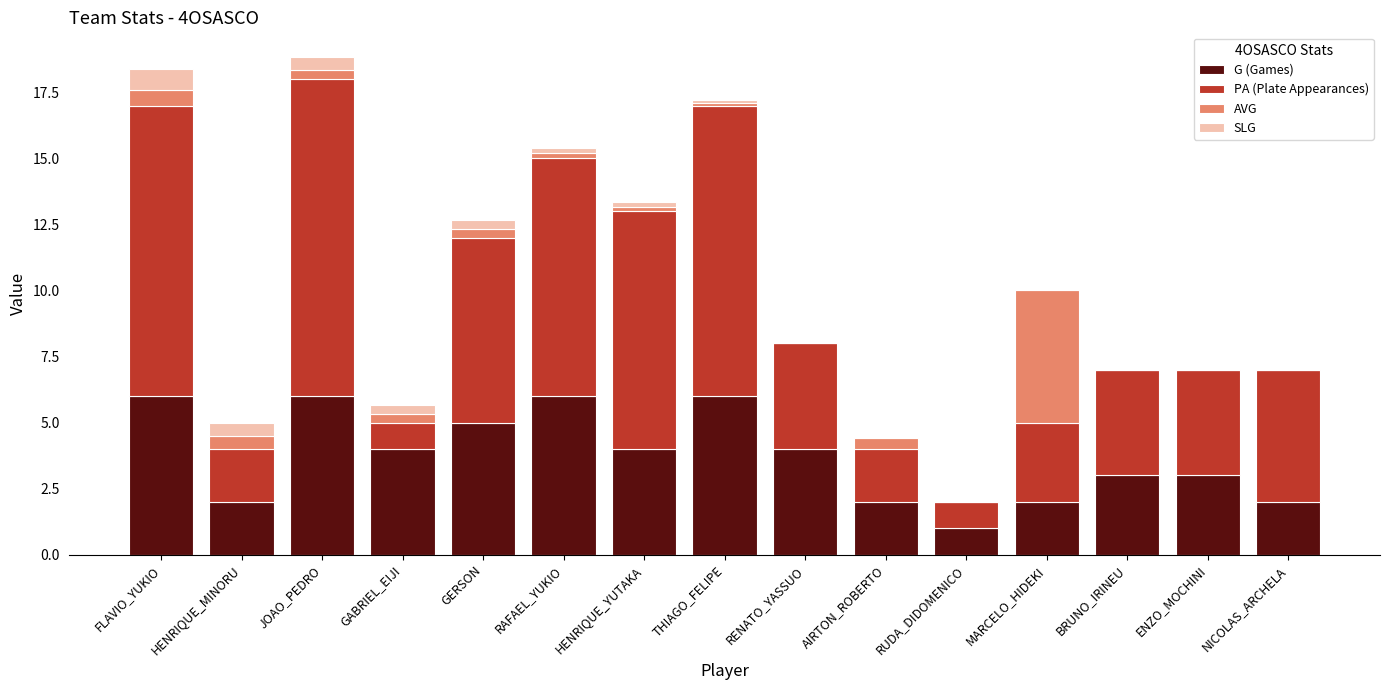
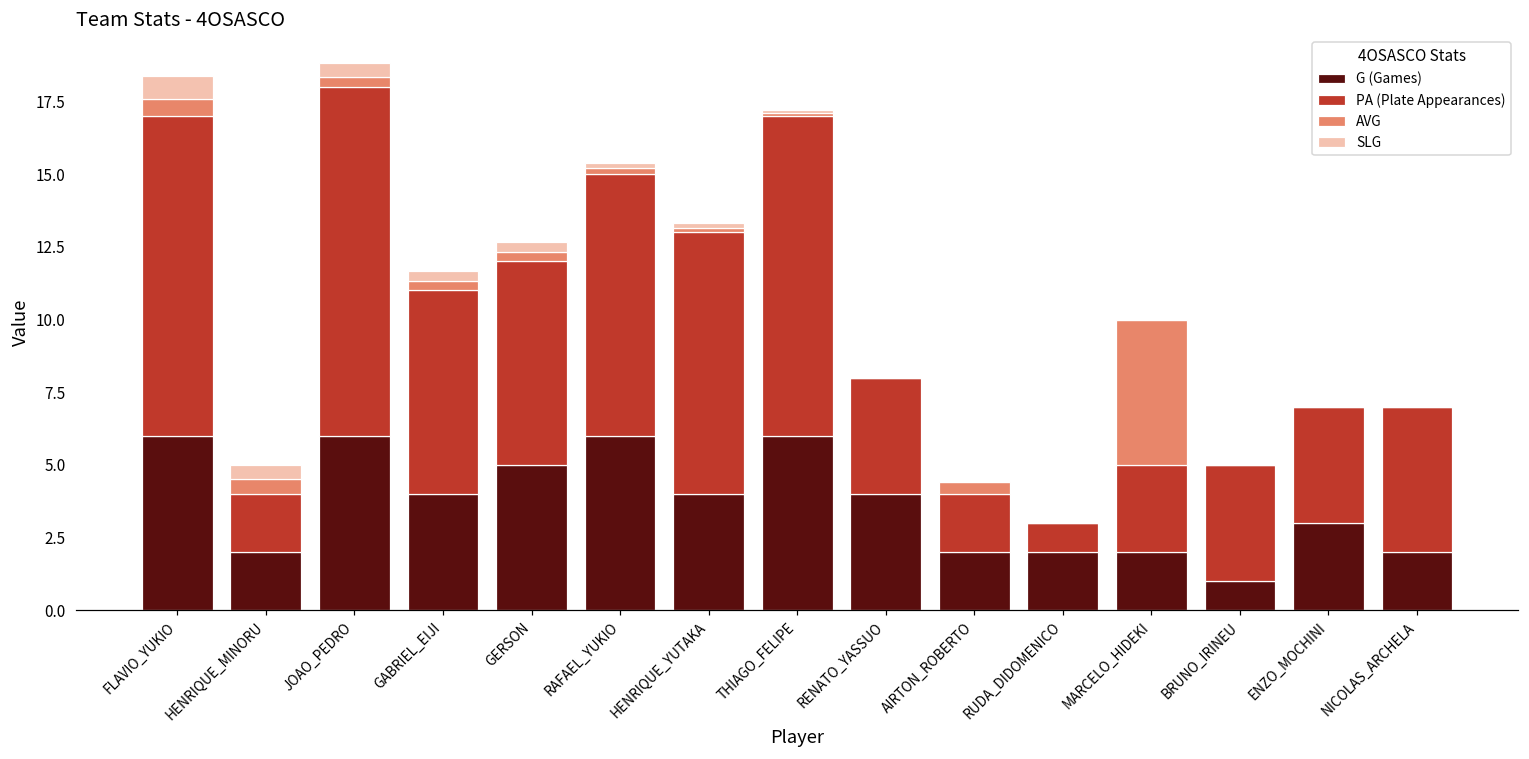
PA (Plate Appearances), GABRIEL_EIJI: 1 -> 7
G (Games), RUDA_DIDOMENICO: 1 -> 2
G (Games), BRUNO_IRINEU: 3 -> 1
